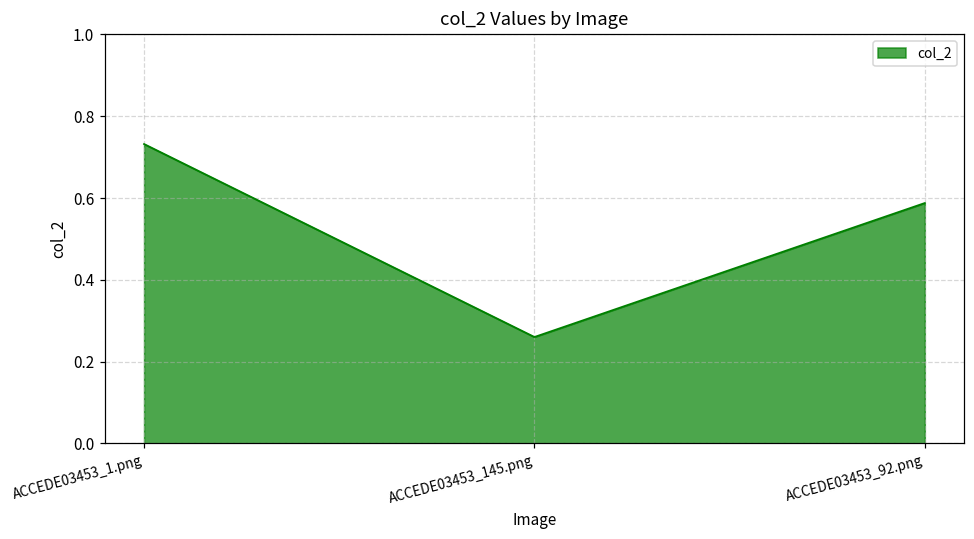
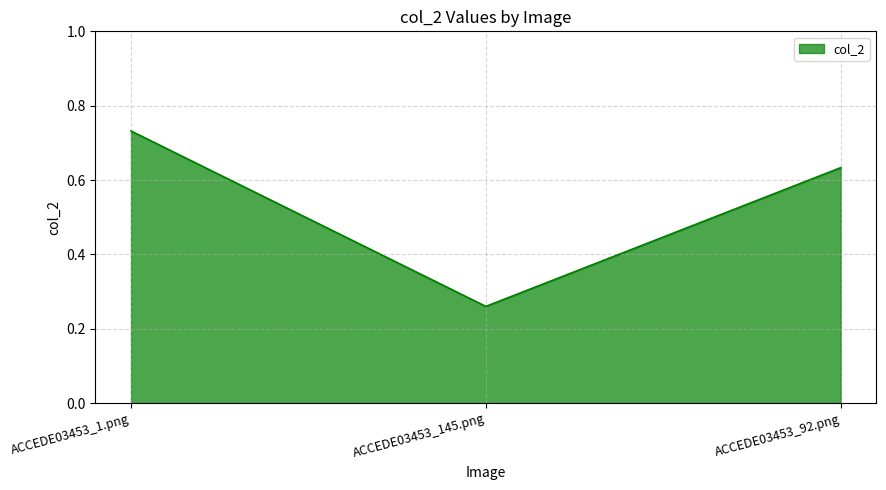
ACCEDE03453_92.png: 0.59 -> 0.63
